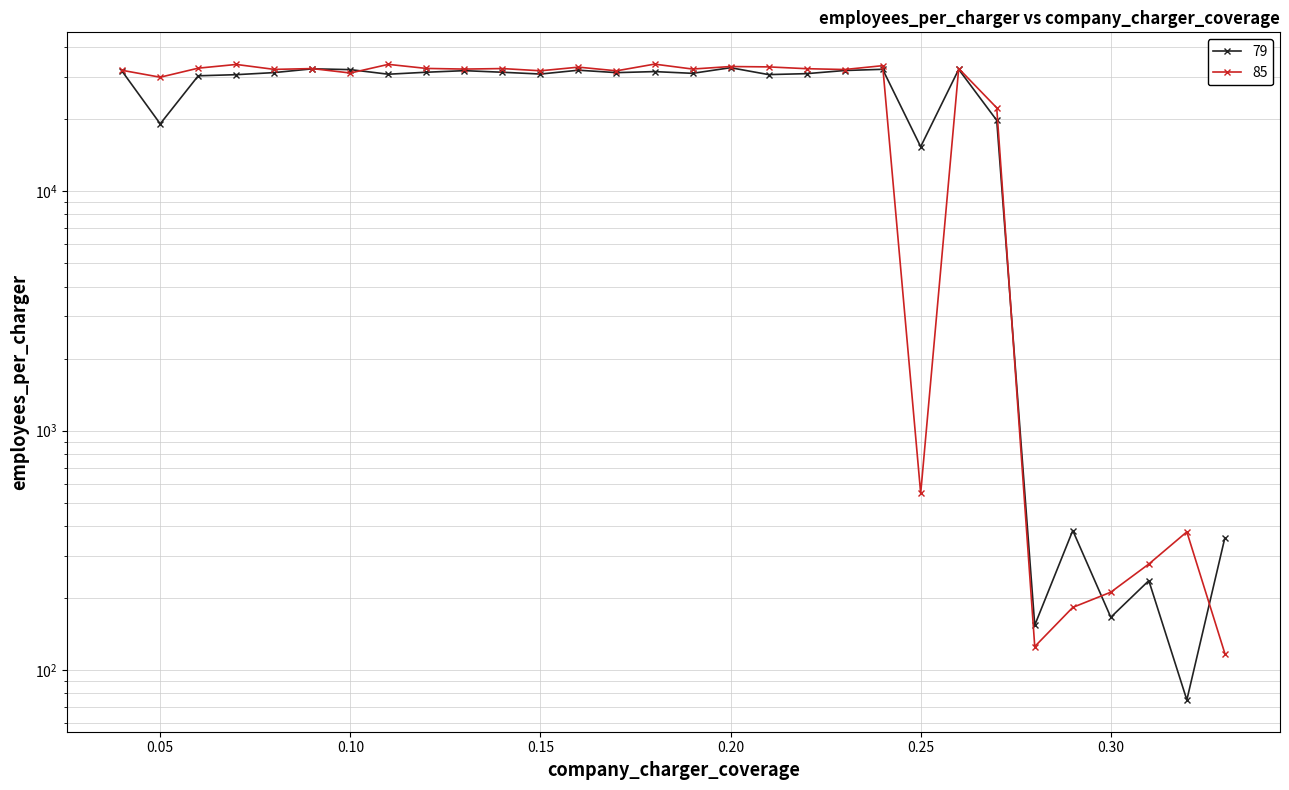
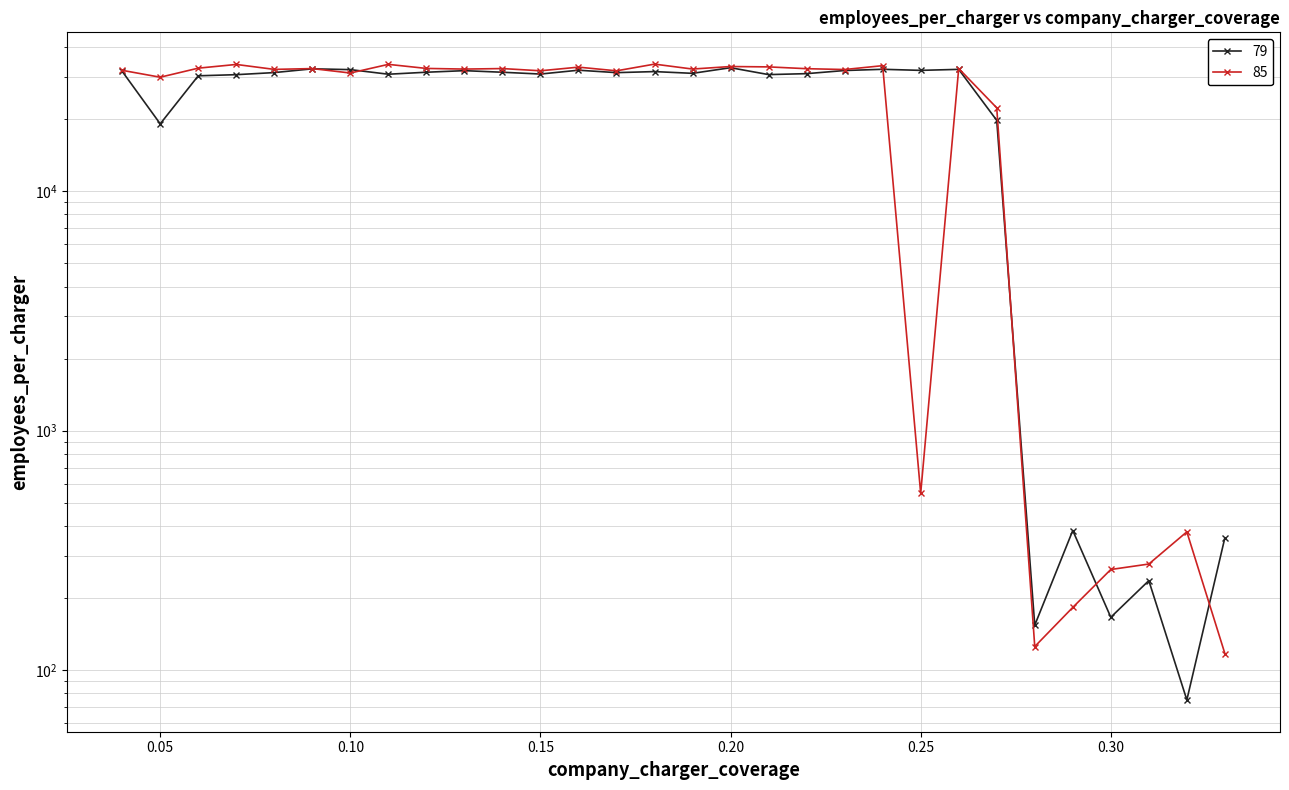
79, 0.25: 15000 -> 32000
85, 0.30: 210 -> 260
